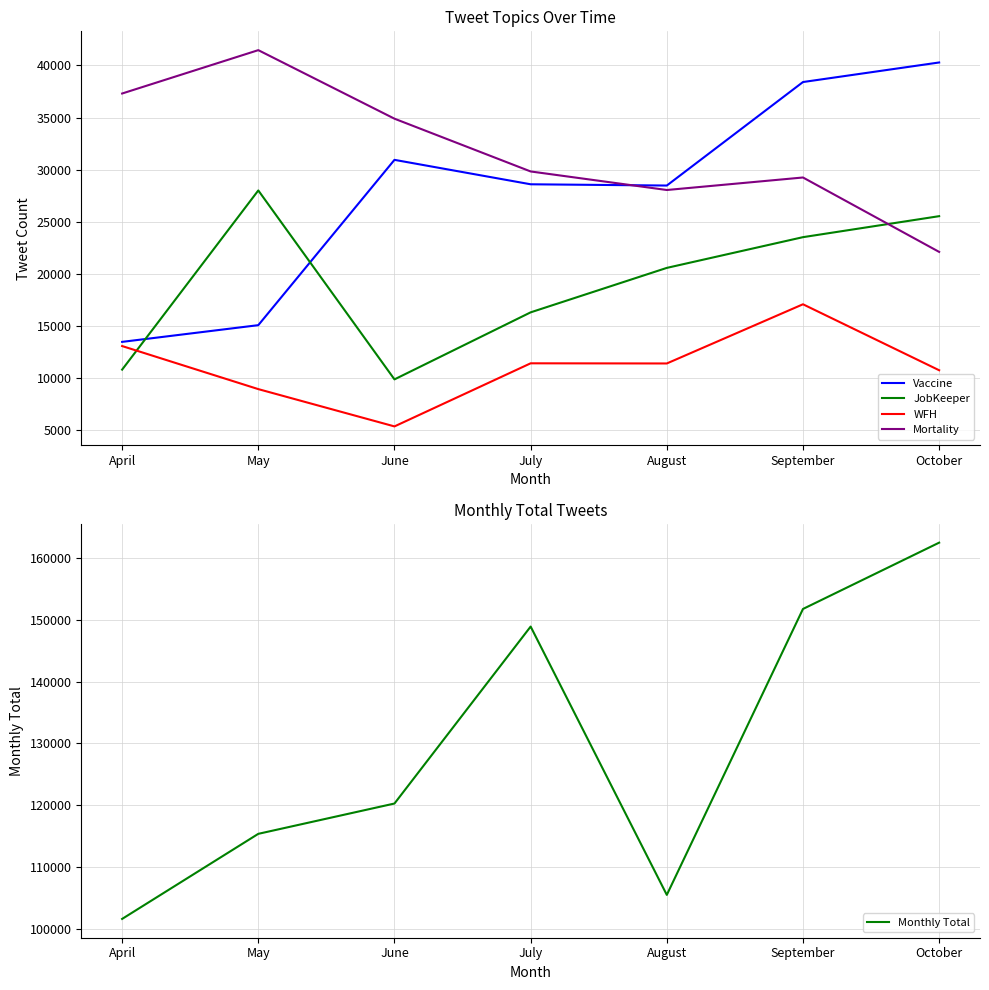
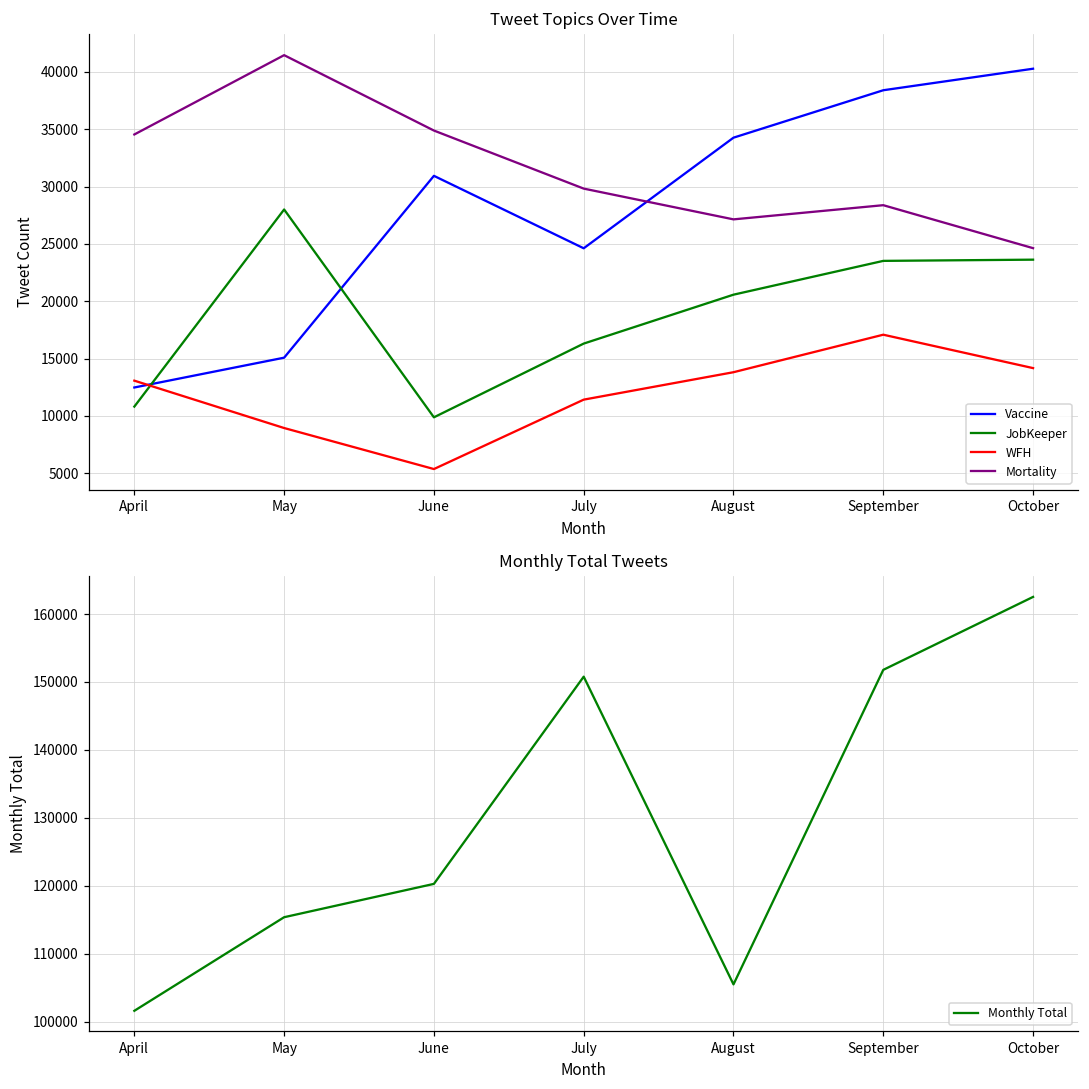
Tweet Topics Over Time, Vaccine, April: 13500 -> 12500
Tweet Topics Over Time, Mortality, April: 37300 -> 34500
Tweet Topics Over Time, Vaccine, July: 28600 -> 24600
Tweet Topics Over Time, Vaccine, August: 28500 -> 34300
Tweet Topics Over Time, WFH, August: 11400 -> 13800
Tweet Topics Over Time, Mortality, August: 28000 -> 27100
Tweet Topics Over Time, Mortality, September: 29200 -> 28400
Tweet Topics Over Time, JobKeeper, October: 25500 -> 23600
Tweet Topics Over Time, WFH, October: 10700 -> 14200
Tweet Topics Over Time, Mortality, October: 22100 -> 24600
Monthly Total Tweets, July: 149000 -> 151000
